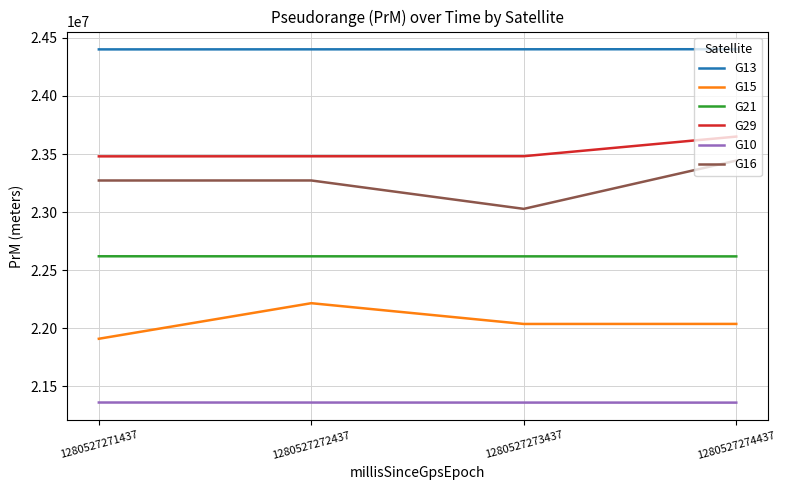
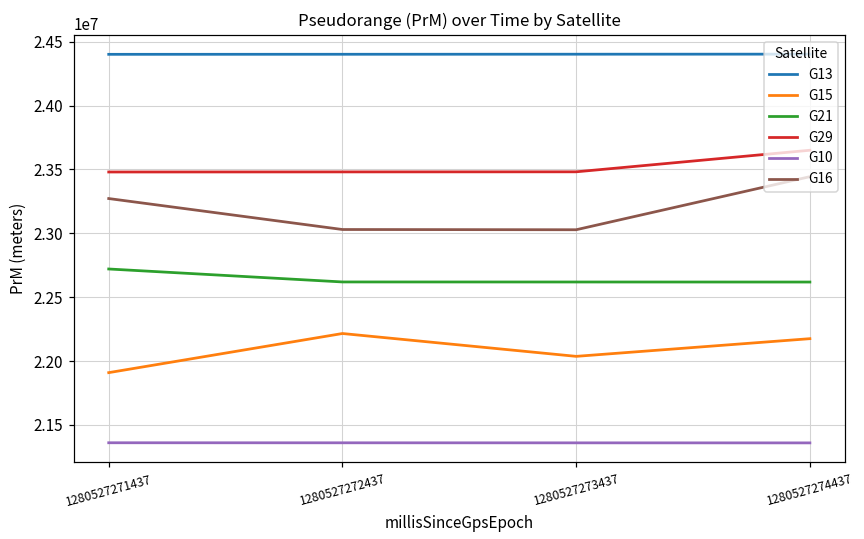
G21, 1280527271437: 22620000 -> 22720000
G16, 1280527272437: 23270000 -> 23030000
G15, 1280527274437: 22040000 -> 22180000
